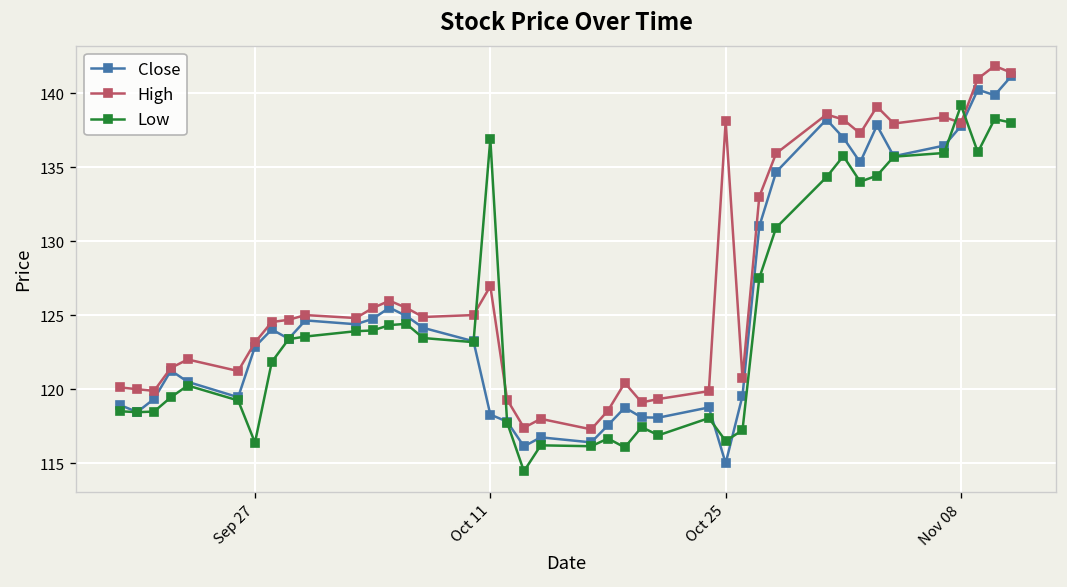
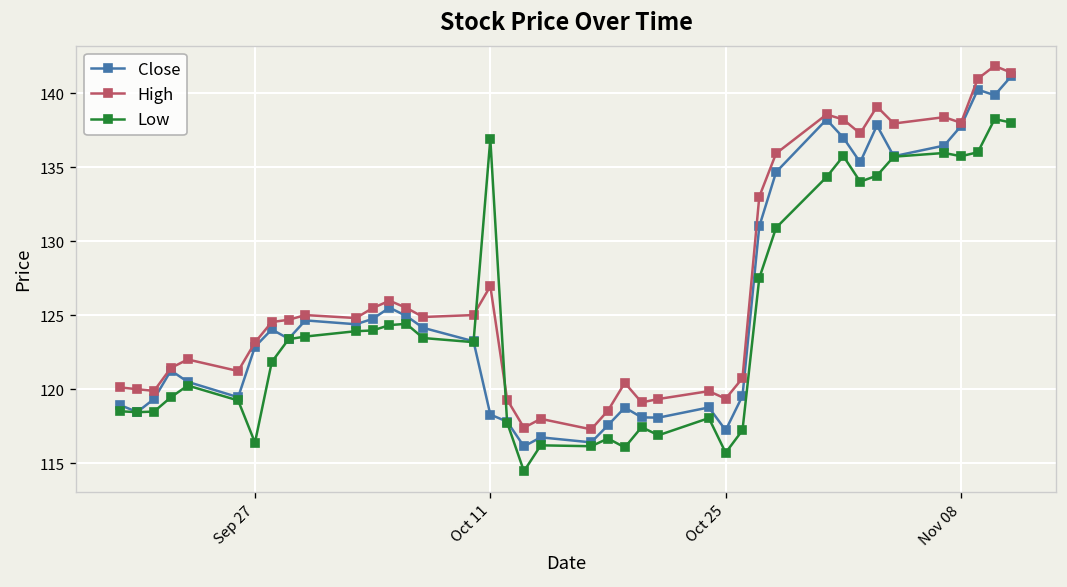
Close, Oct 25: 115.0 -> 117.2
High, Oct 25: 138.1 -> 119.3
Low, Oct 25: 116.5 -> 115.7
Low, Nov 08: 139.2 -> 135.7
